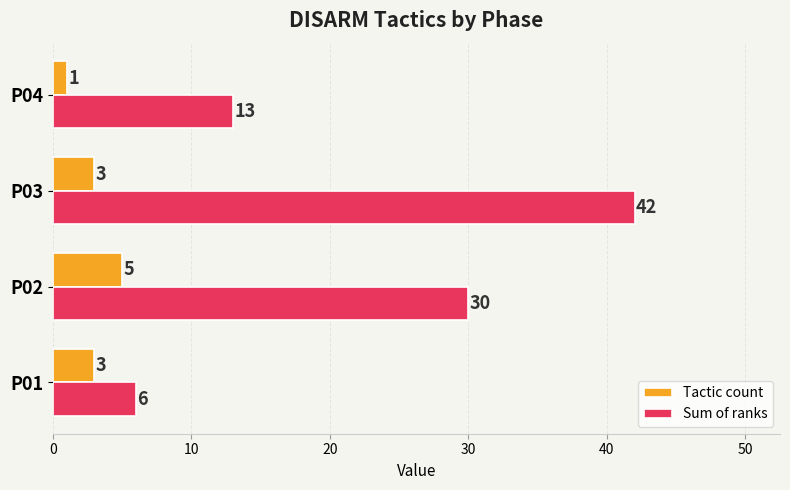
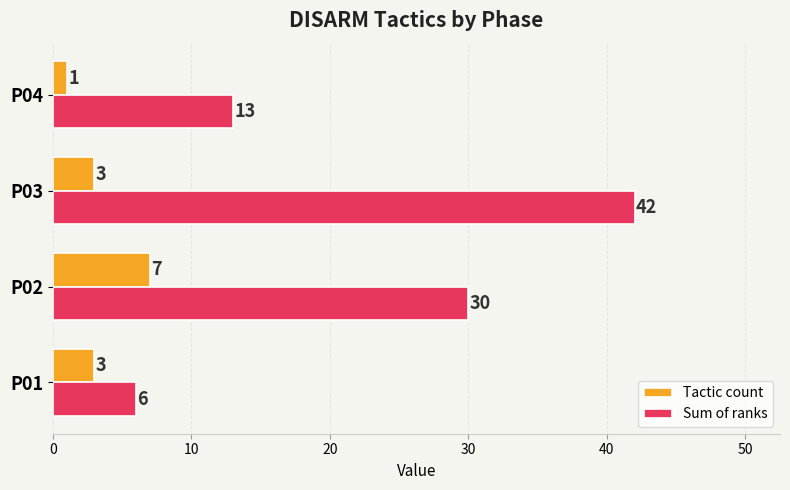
Tactic count, P02: 5 -> 7
